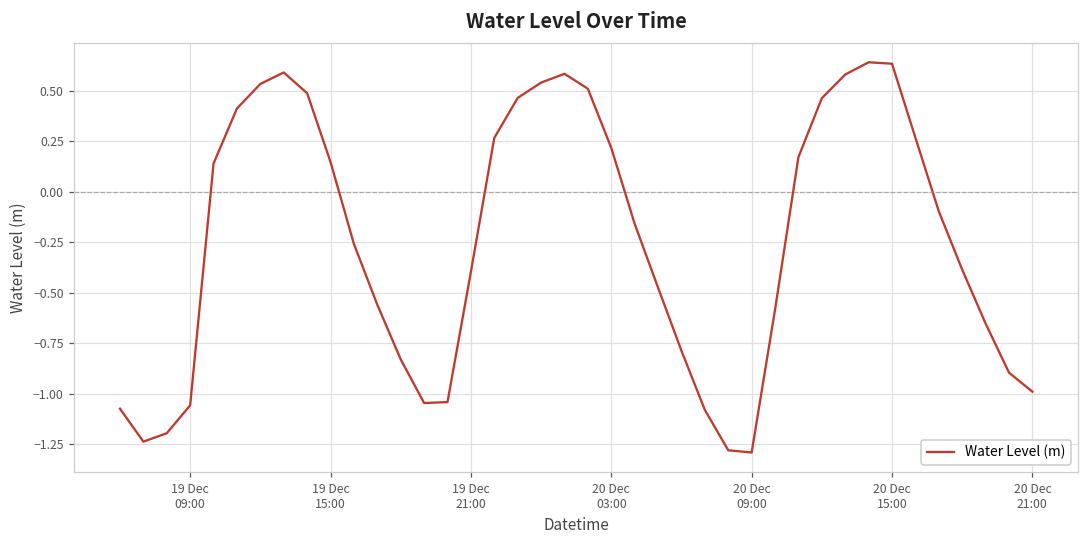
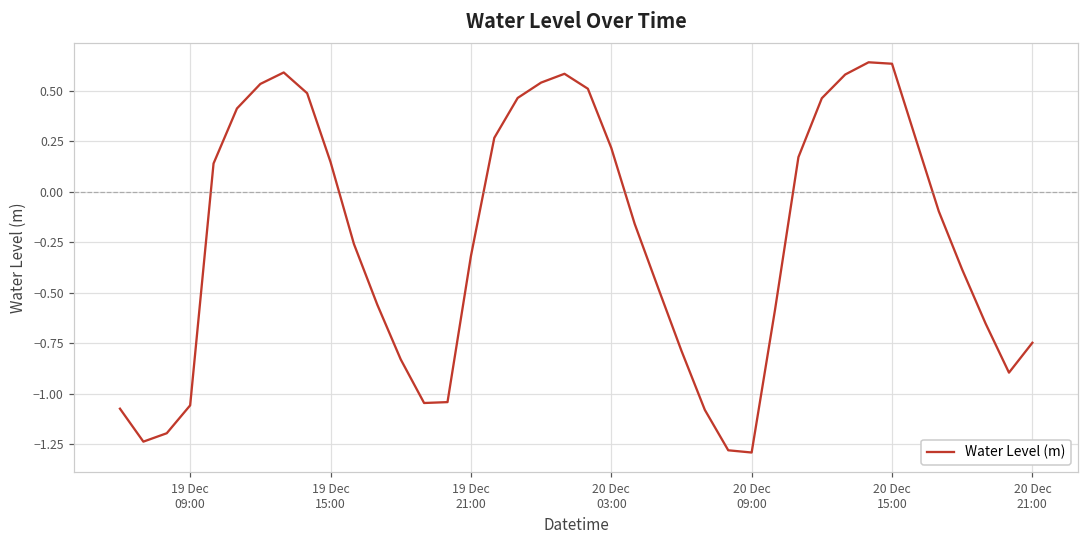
19 Dec 21:00: -0.40 -> -0.32
20 Dec 21:00: -0.99 -> -0.75
